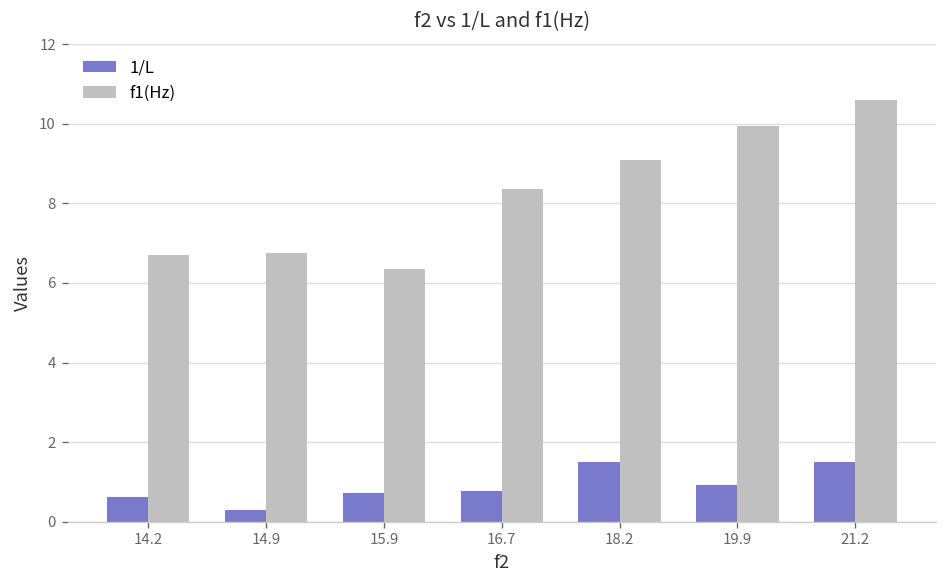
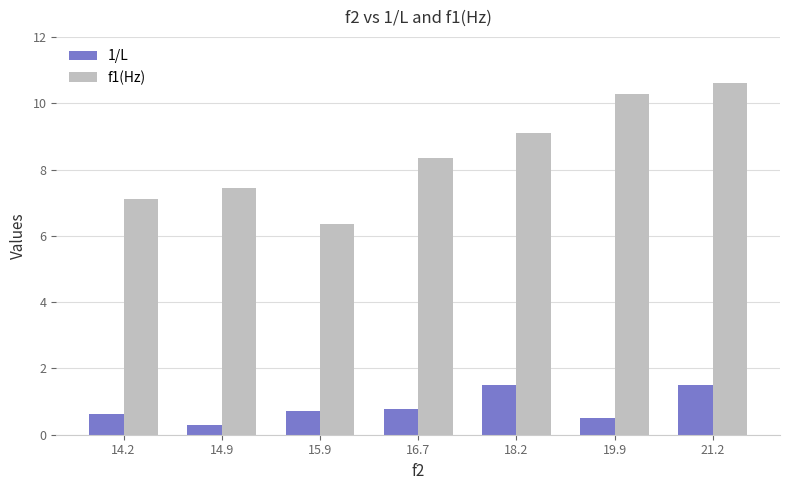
f1(Hz), 14.2: 6.7 -> 7.1
f1(Hz), 14.9: 6.8 -> 7.5
1/L, 19.9: 0.9 -> 0.5
f1(Hz), 19.9: 10.0 -> 10.3
